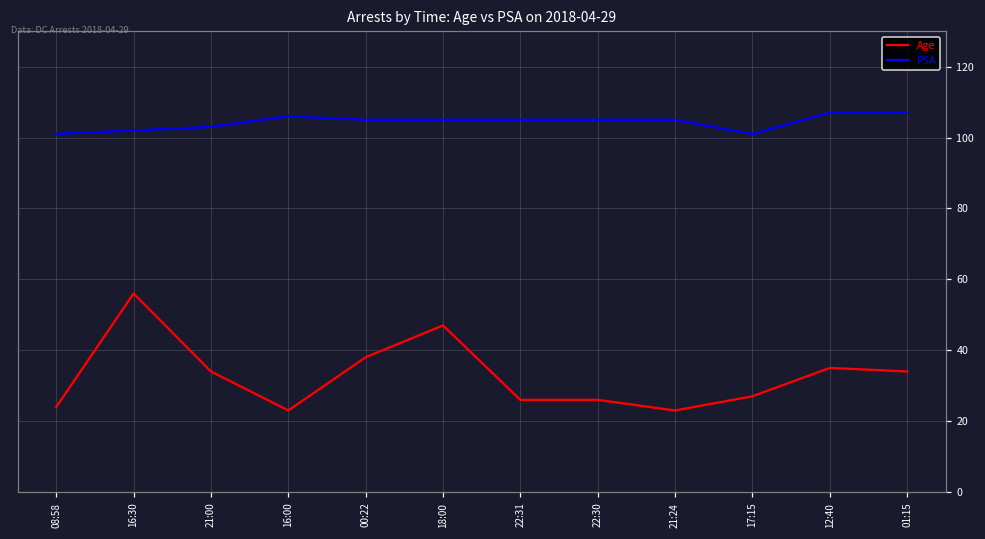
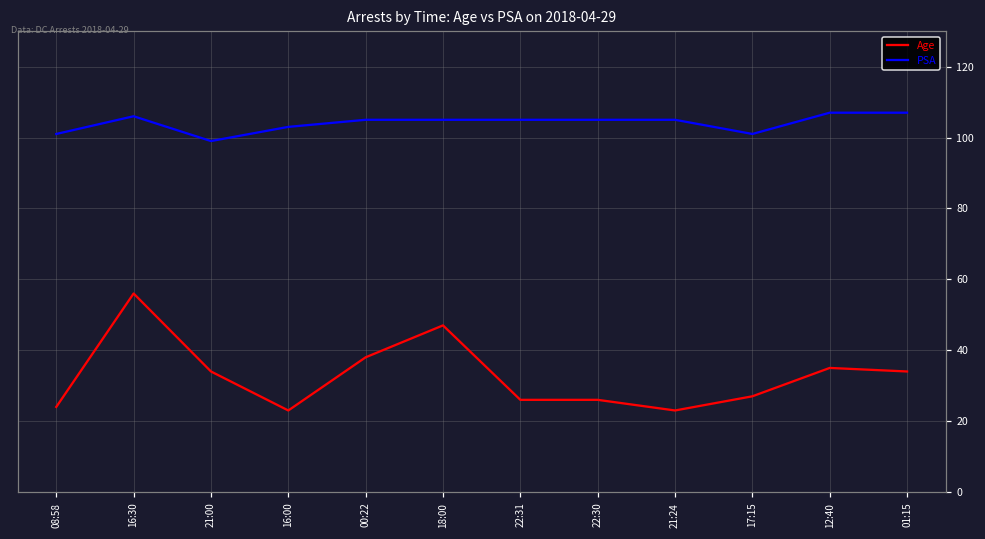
PSA, 16:30: 102 -> 106
PSA, 21:00: 103 -> 99
PSA, 16:00: 106 -> 103
